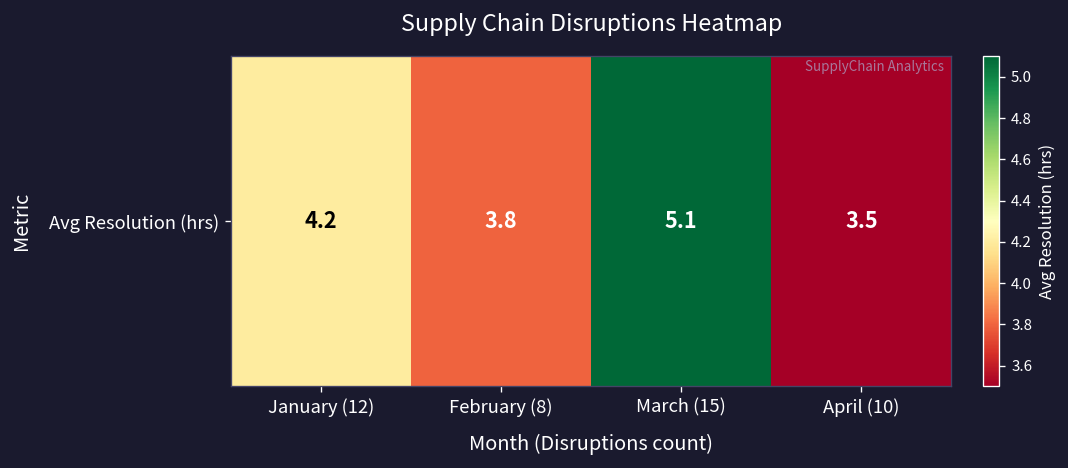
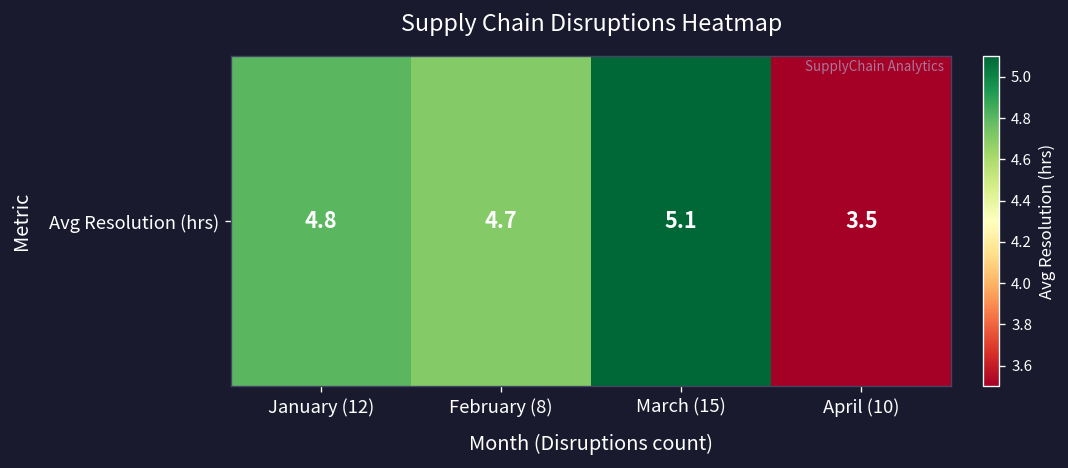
Avg Resolution (hrs), January (12): 4.2 -> 4.8
Avg Resolution (hrs), February (8): 3.8 -> 4.7
